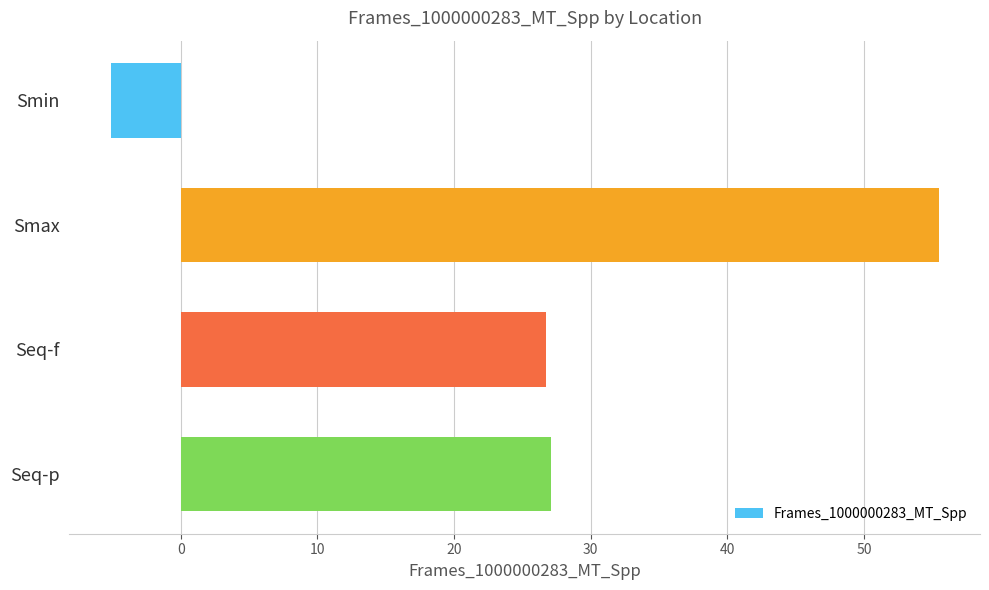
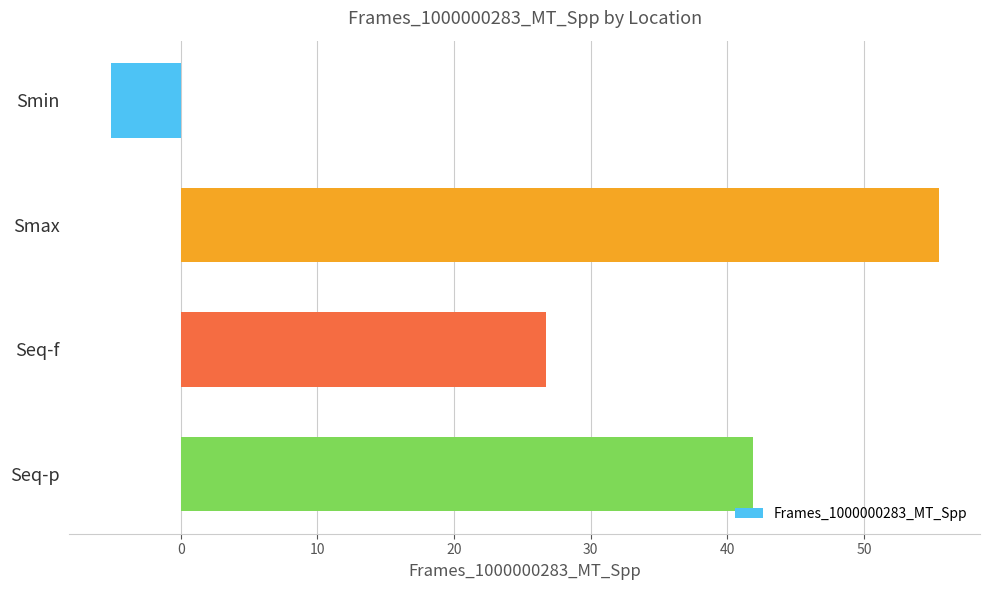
Seq-p: 27.1 -> 41.8
